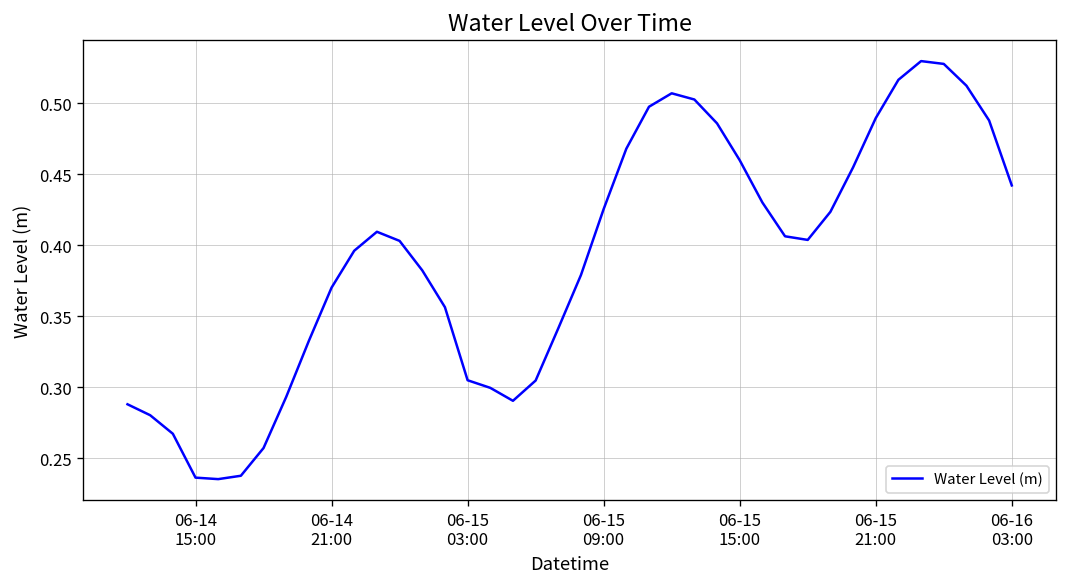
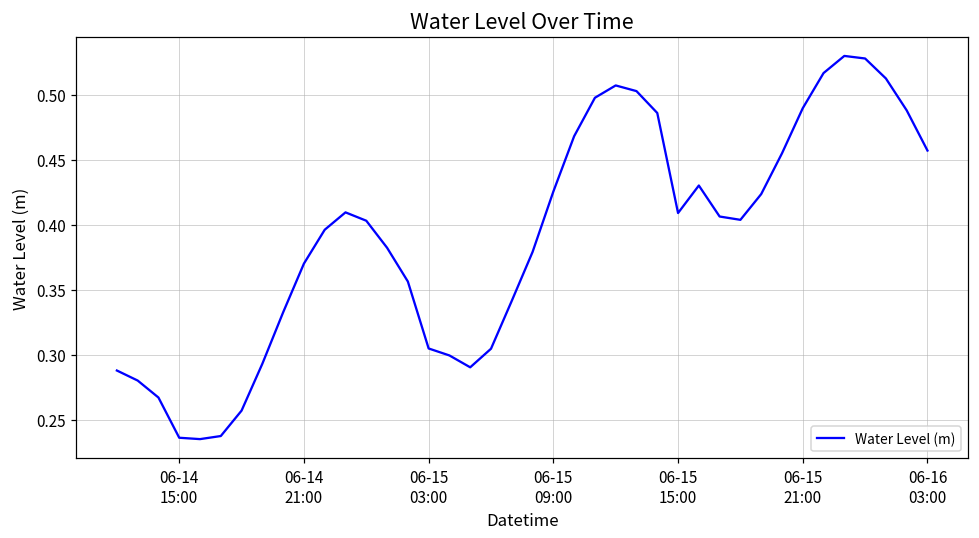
06-15 15:00: 0.460 -> 0.409
06-16 03:00: 0.442 -> 0.457
